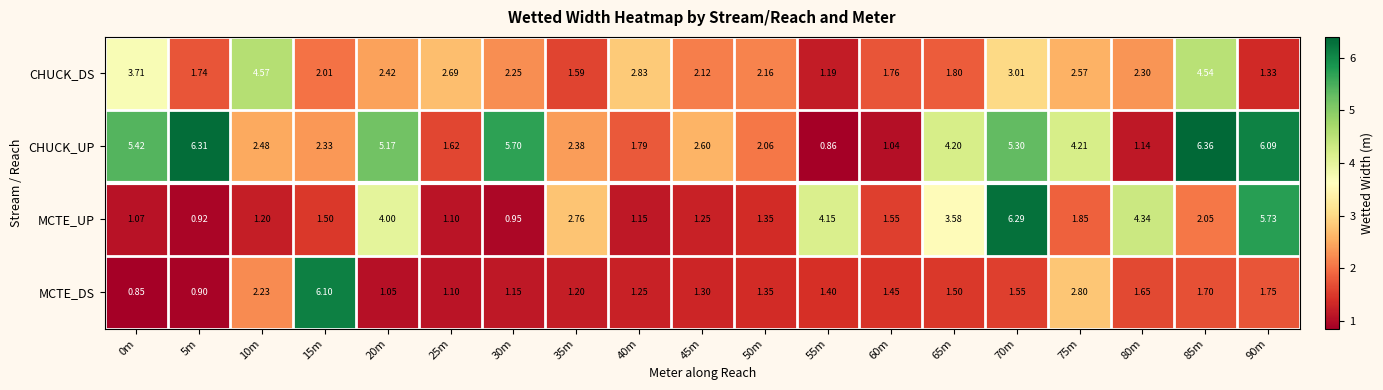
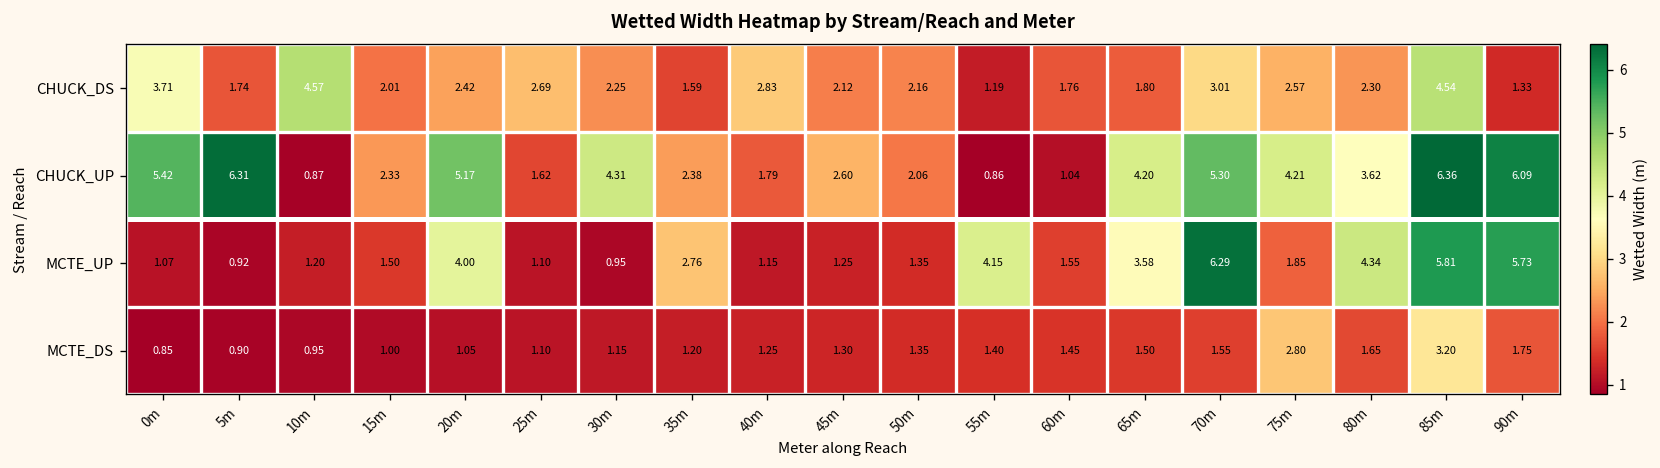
CHUCK_UP, 10m: 2.48 -> 0.87
CHUCK_UP, 30m: 5.70 -> 4.31
CHUCK_UP, 80m: 1.14 -> 3.62
MCTE_UP, 85m: 2.05 -> 5.81
MCTE_DS, 10m: 2.23 -> 0.95
MCTE_DS, 15m: 6.10 -> 1.00
MCTE_DS, 85m: 1.70 -> 3.20
